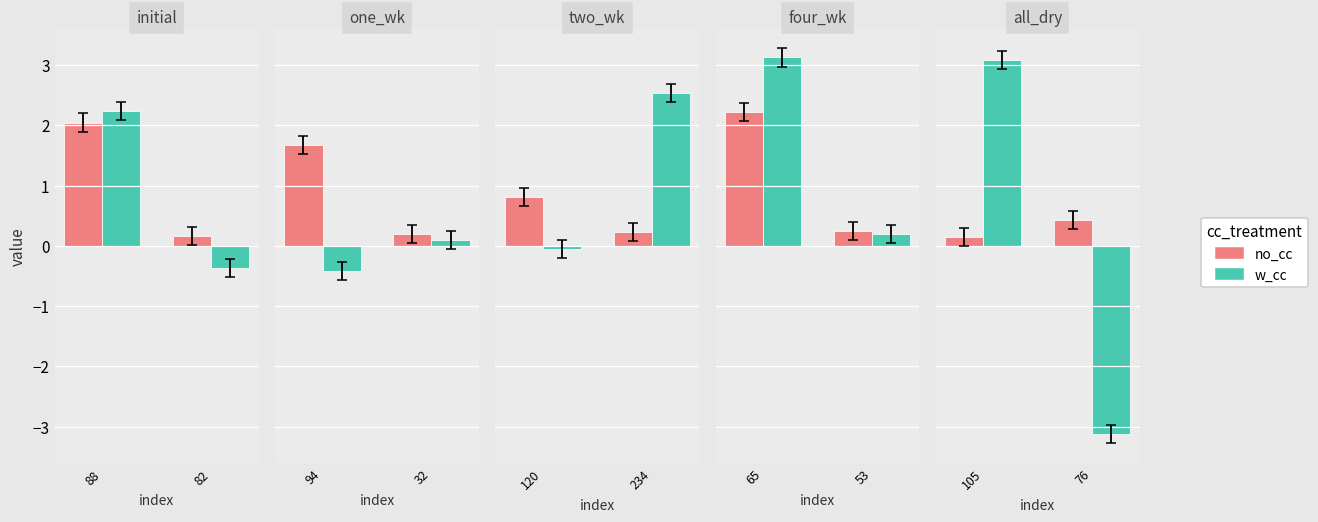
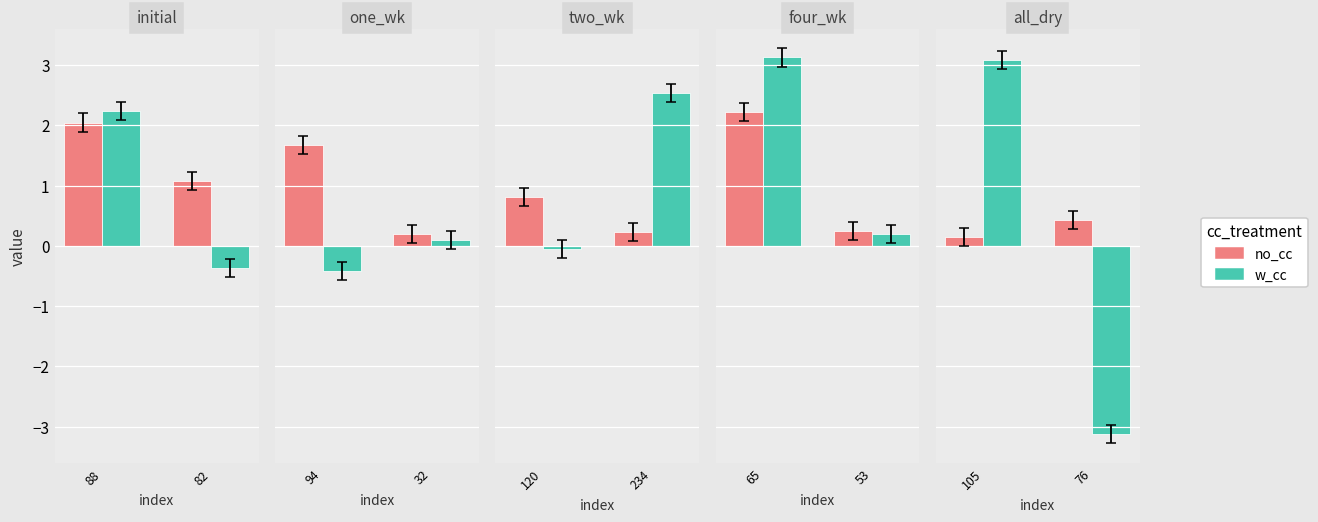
initial, no_cc, 82: 0.2 -> 1.1
